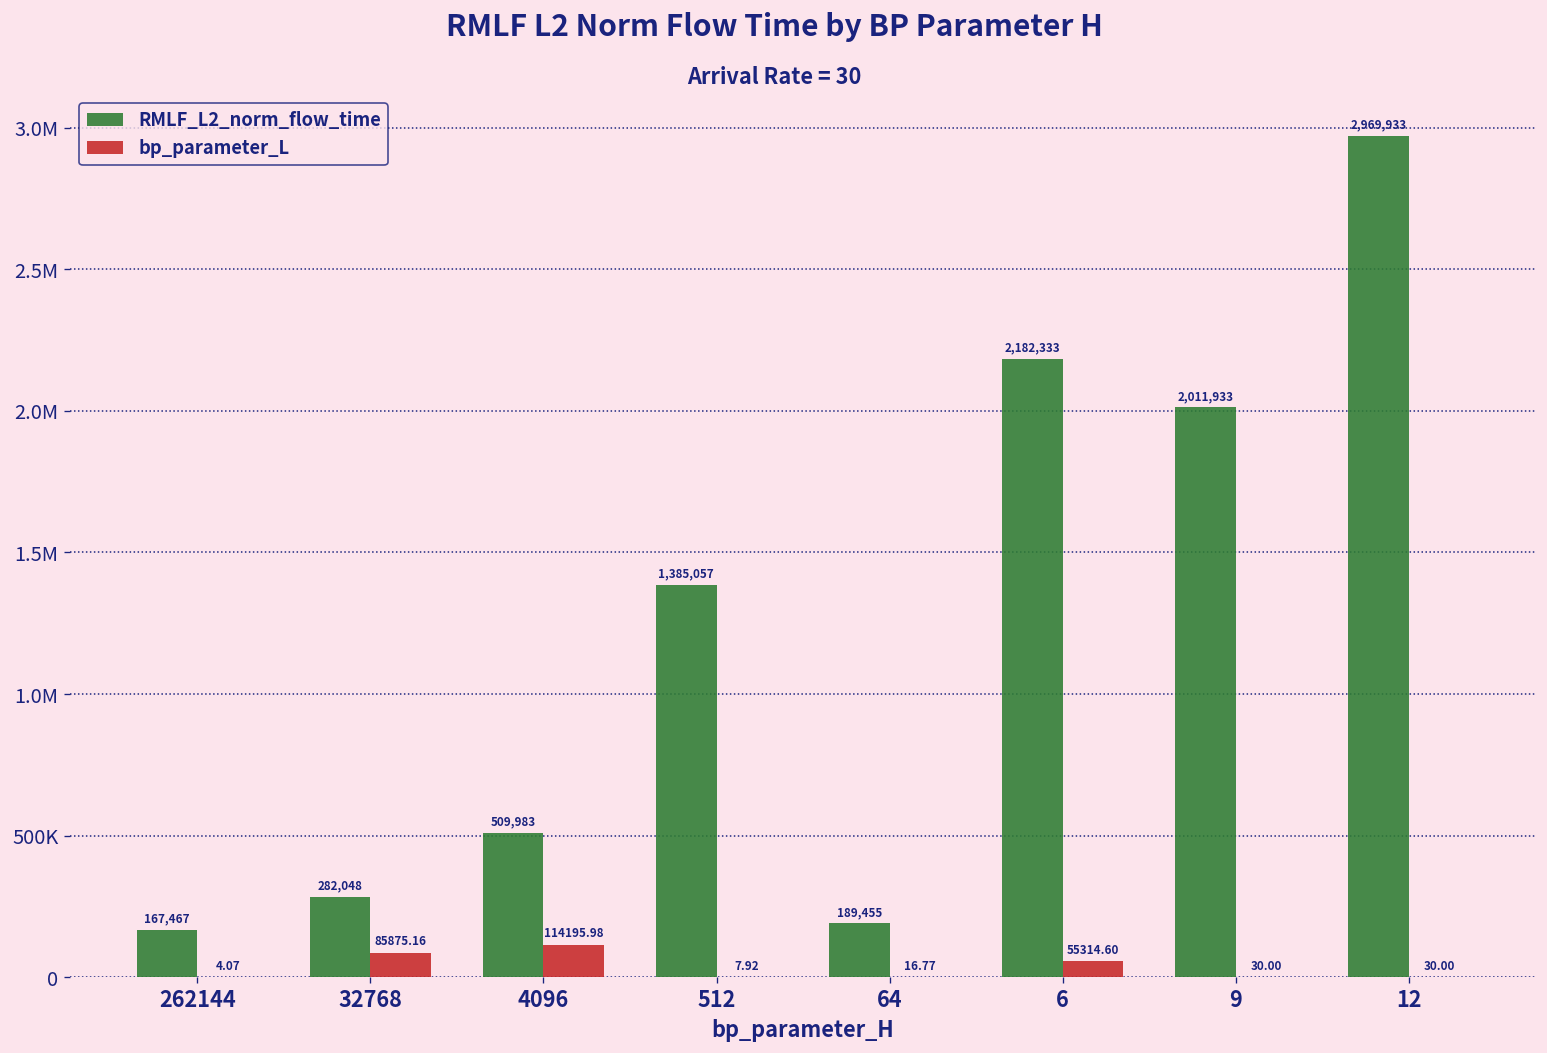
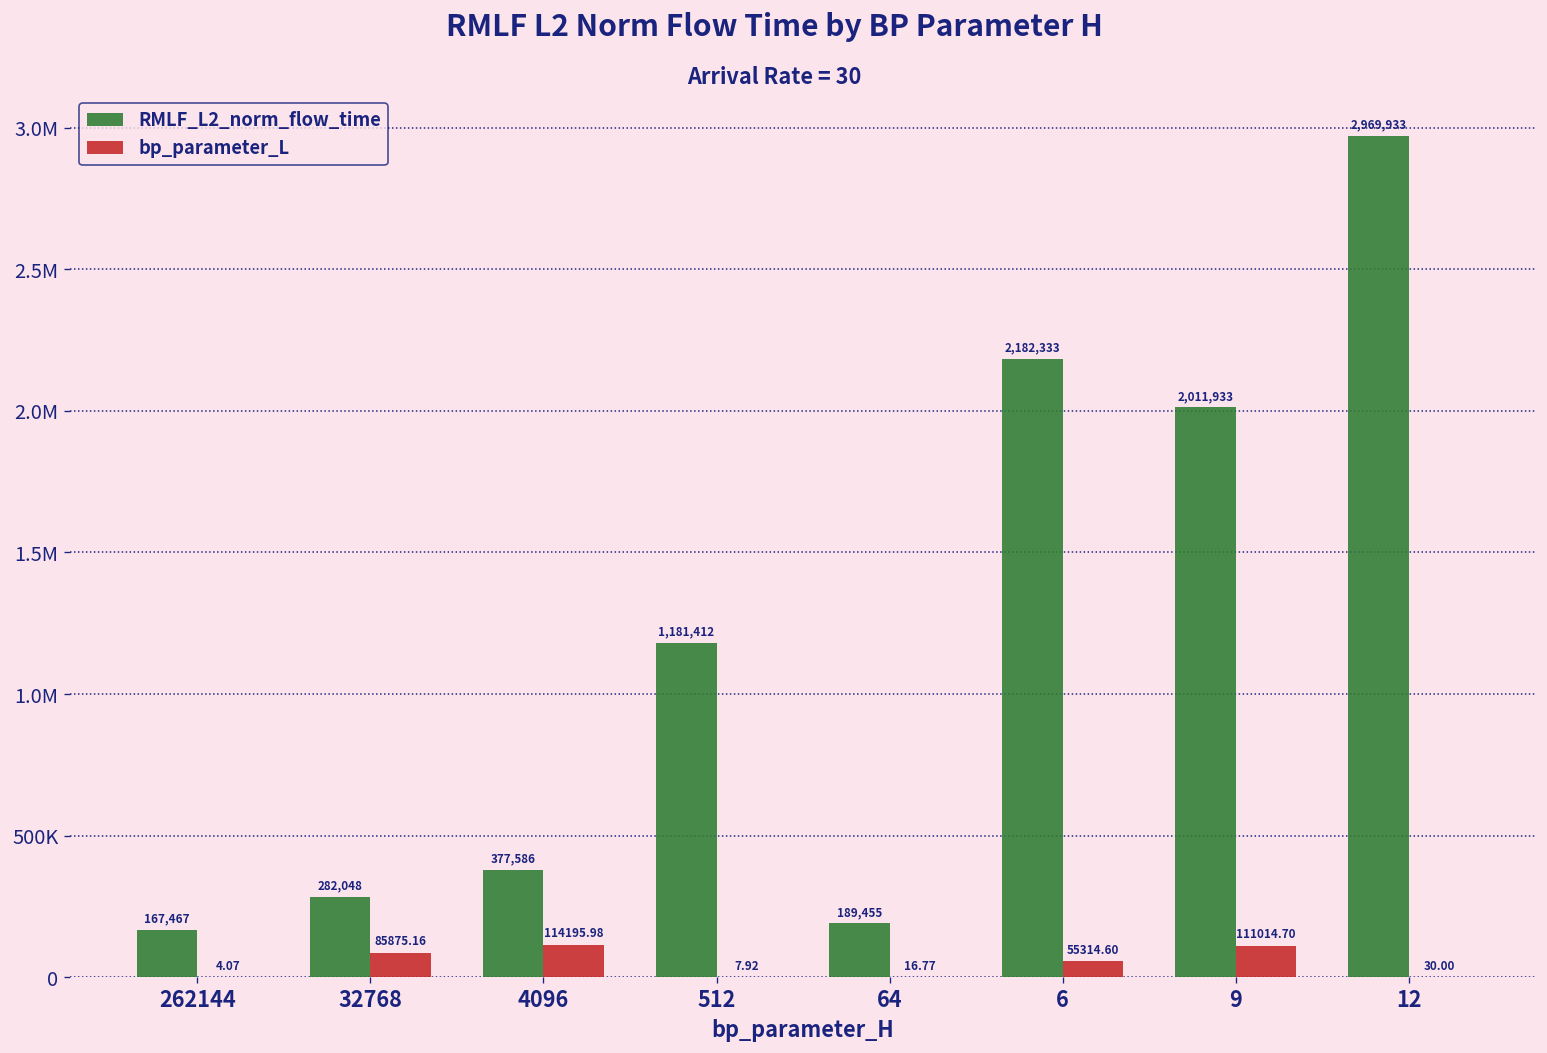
RMLF_L2_norm_flow_time, 4096: 509,983 -> 377,586
RMLF_L2_norm_flow_time, 512: 1,385,057 -> 1,181,412
bp_parameter_L, 9: 30.00 -> 111014.70
